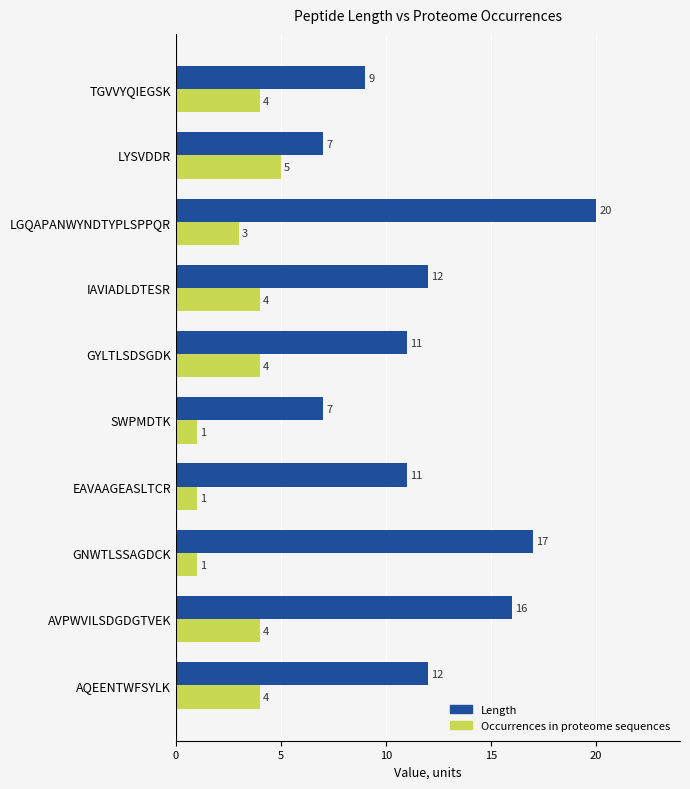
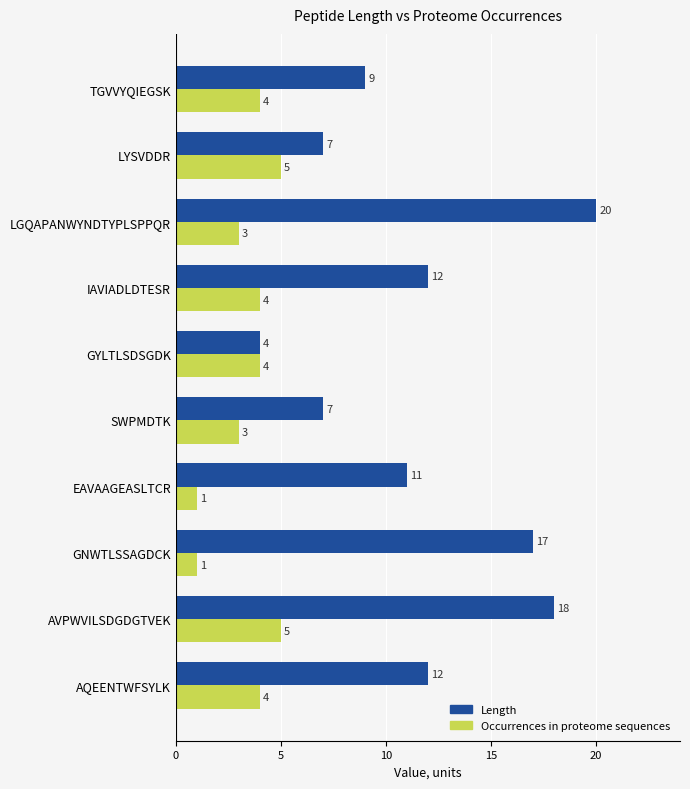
Length, GYLTLSDSGDK: 11 -> 4
Occurrences in proteome sequences, SWPMDTK: 1 -> 3
Length, AVPWVILSDGDGTVEK: 16 -> 18
Occurrences in proteome sequences, AVPWVILSDGDGTVEK: 4 -> 5
